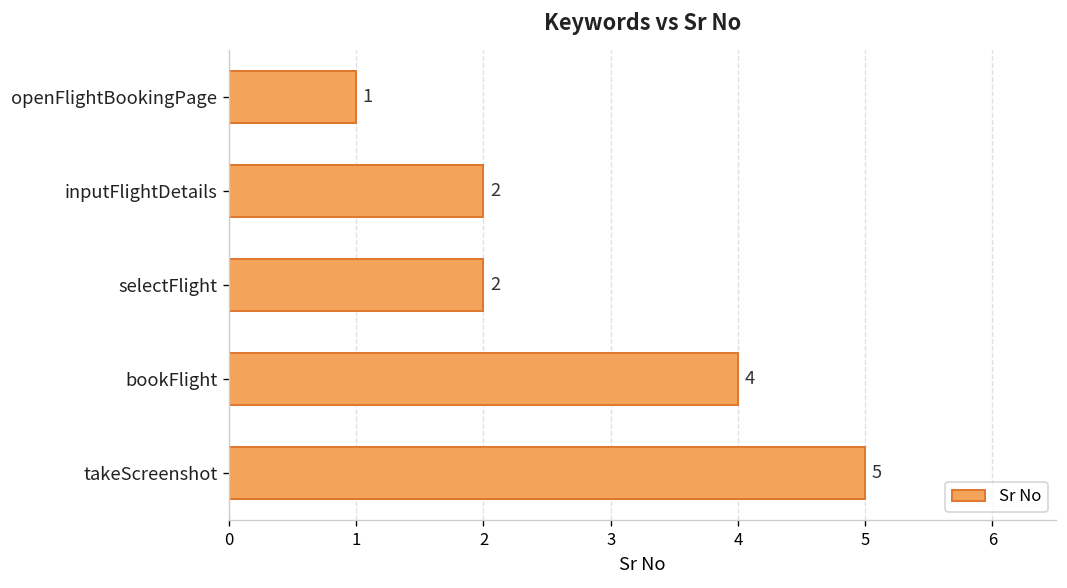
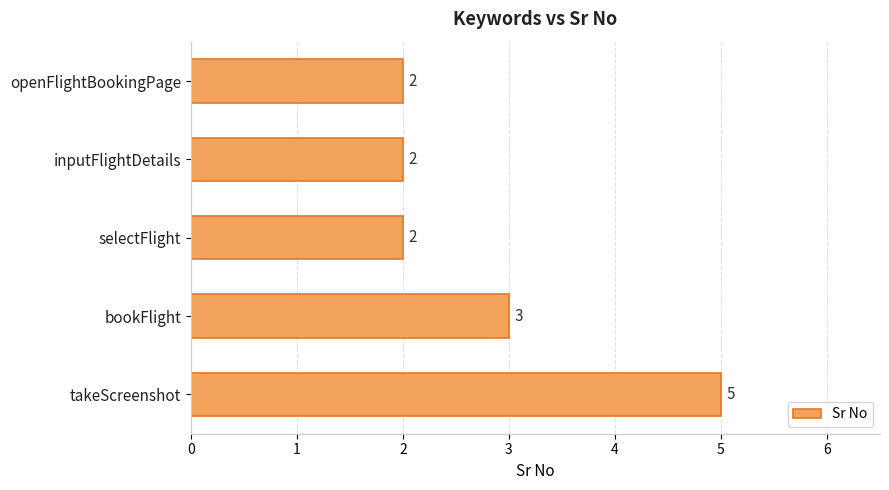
openFlightBookingPage: 1 -> 2
bookFlight: 4 -> 3
